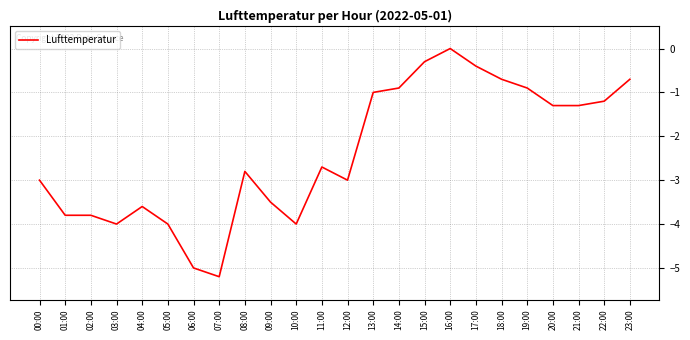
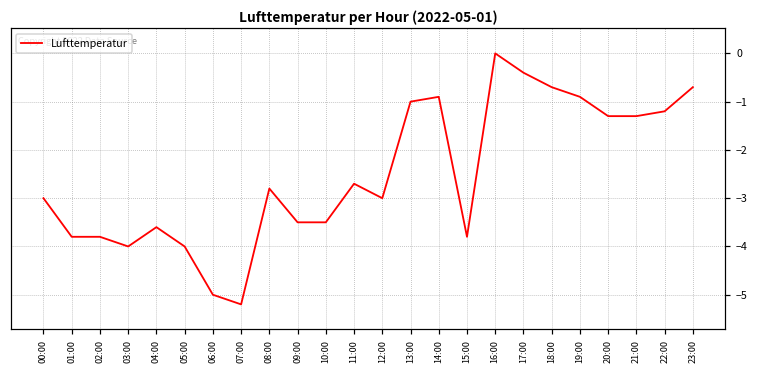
10:00: -4.0 -> -3.5
15:00: -0.3 -> -3.8
